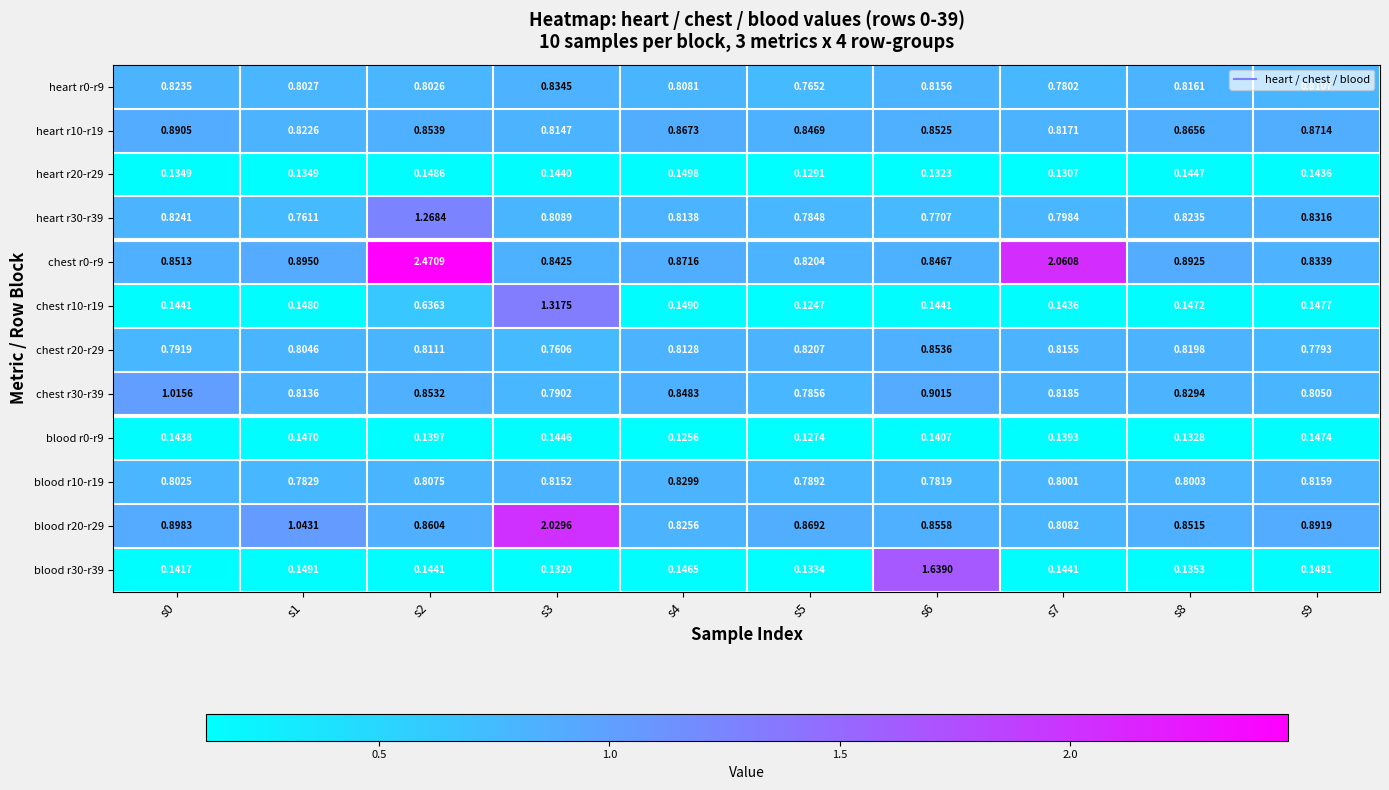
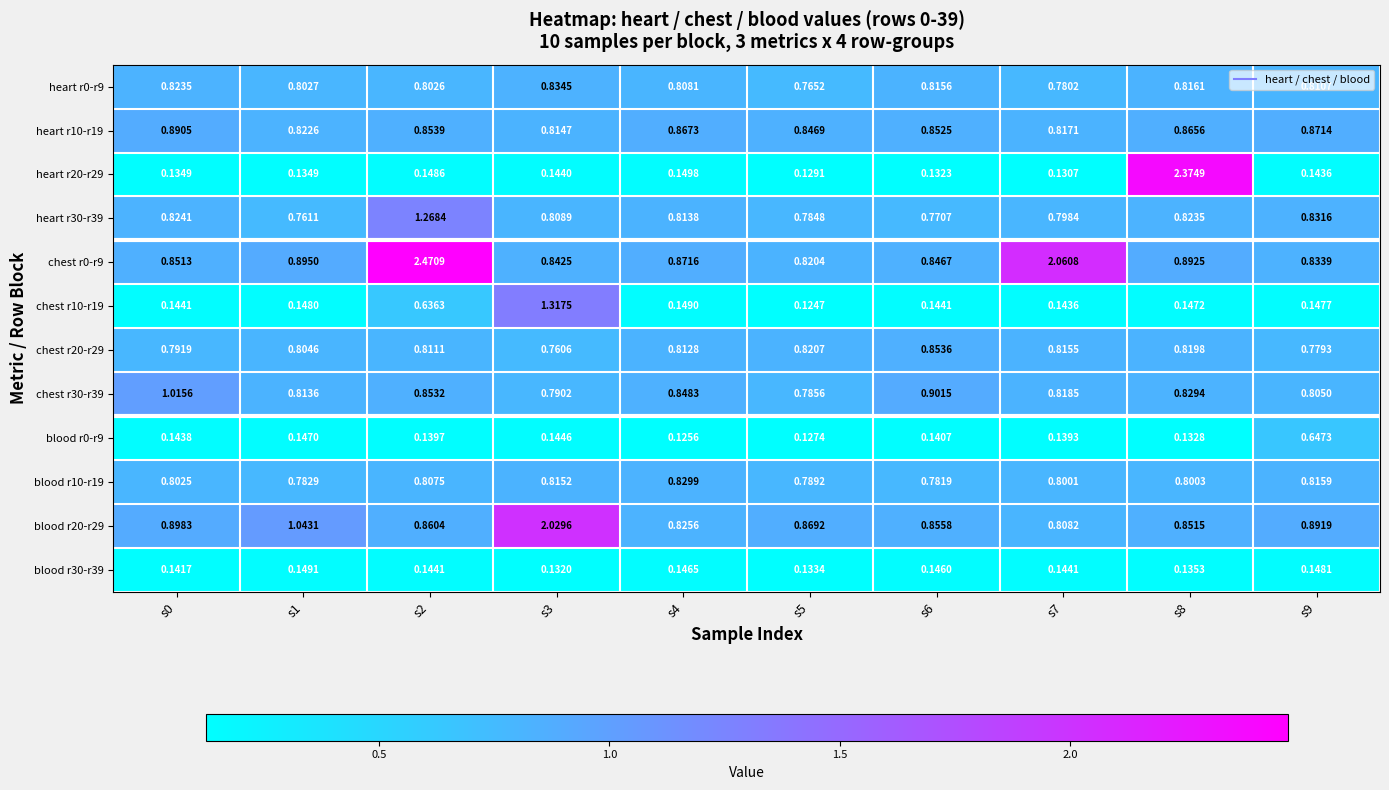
heart r20-r29, s8: 0.1447 -> 2.3749
blood r0-r9, s9: 0.1474 -> 0.6473
blood r30-r39, s6: 1.6390 -> 0.1460
